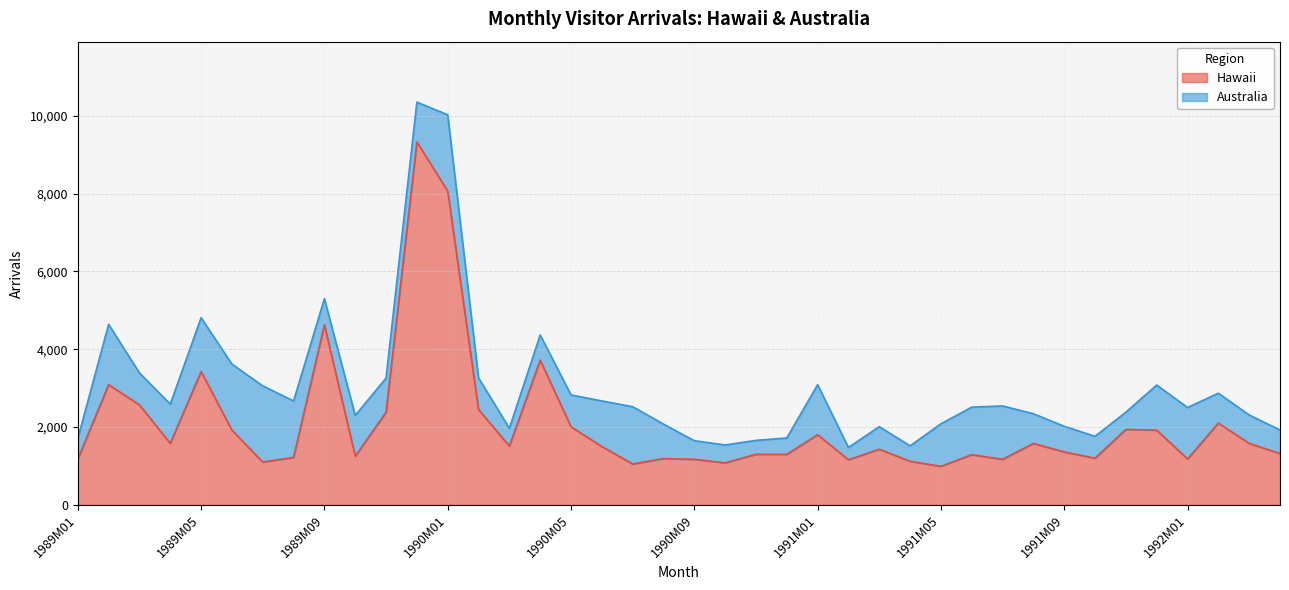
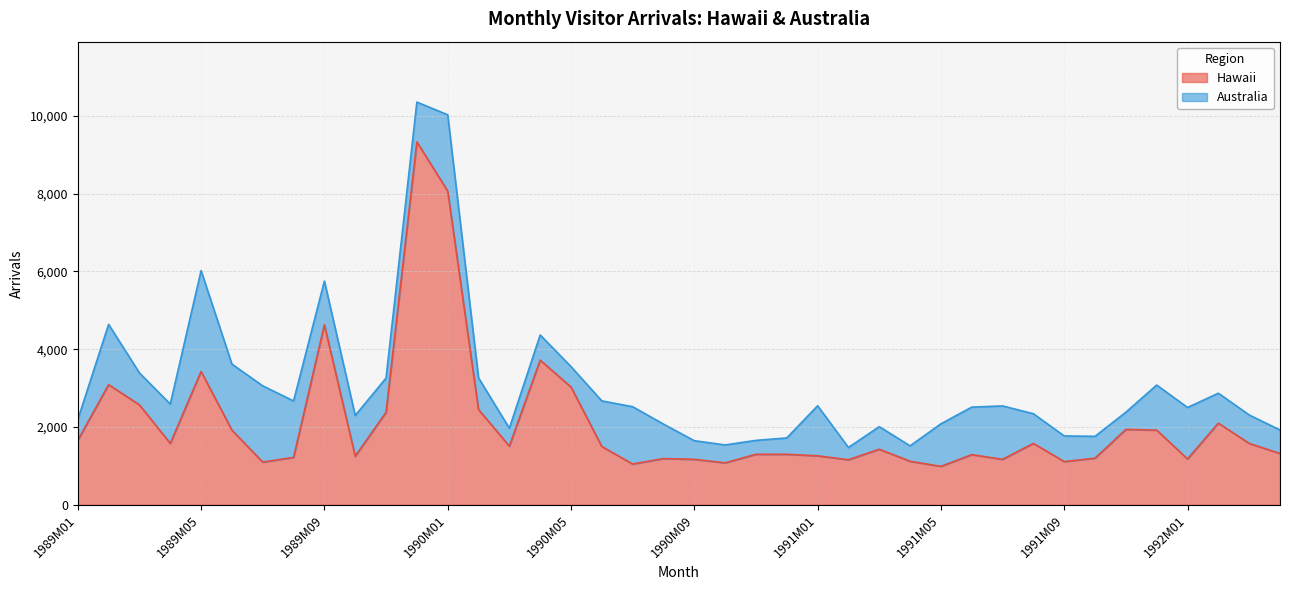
Hawaii, 1989M01: 1,200 -> 1,700
Australia, 1989M05: 1,400 -> 2,600
Australia, 1989M09: 700 -> 1,100
Hawaii, 1990M05: 2,000 -> 3,000
Australia, 1990M05: 800 -> 500
Hawaii, 1991M01: 1,800 -> 1,300
Hawaii, 1991M09: 1,400 -> 1,100
